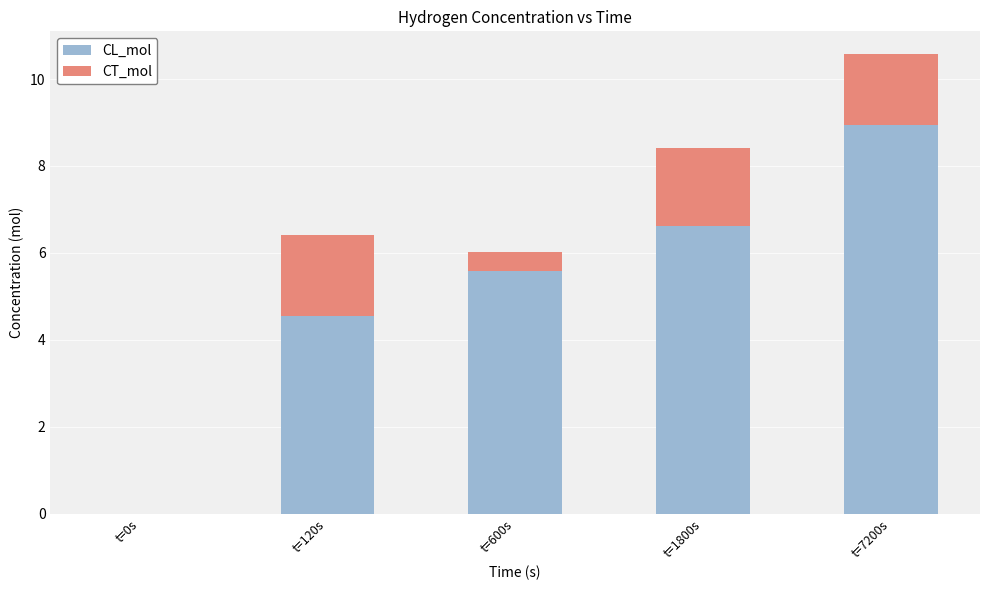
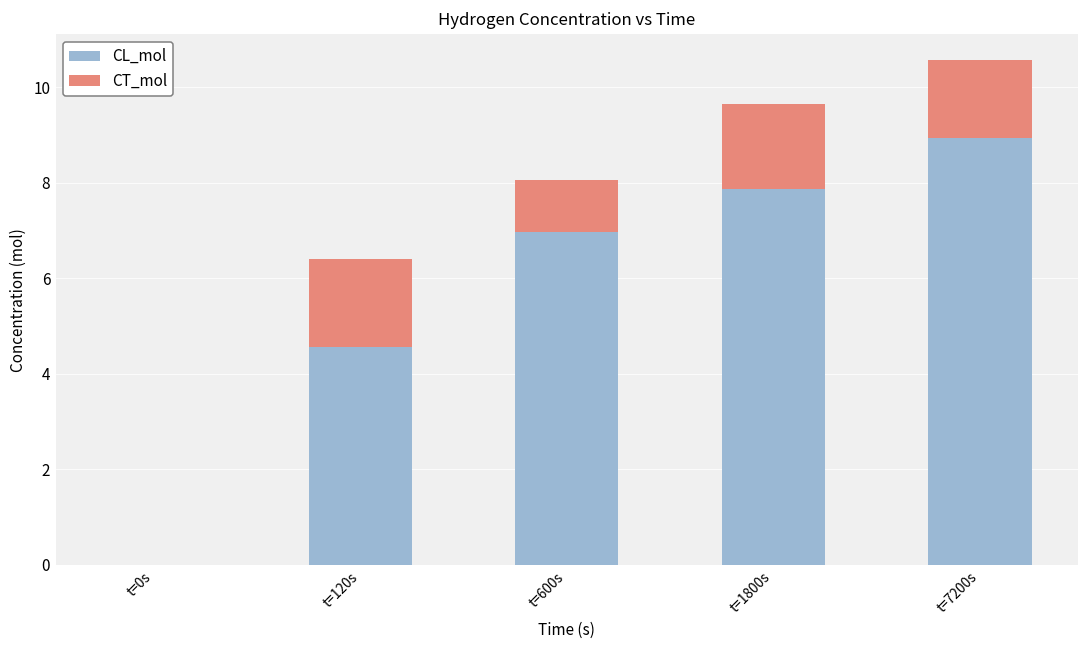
CL_mol, t=600s: 5.6 -> 7.0
CT_mol, t=600s: 0.4 -> 1.1
CL_mol, t=1800s: 6.6 -> 7.9
